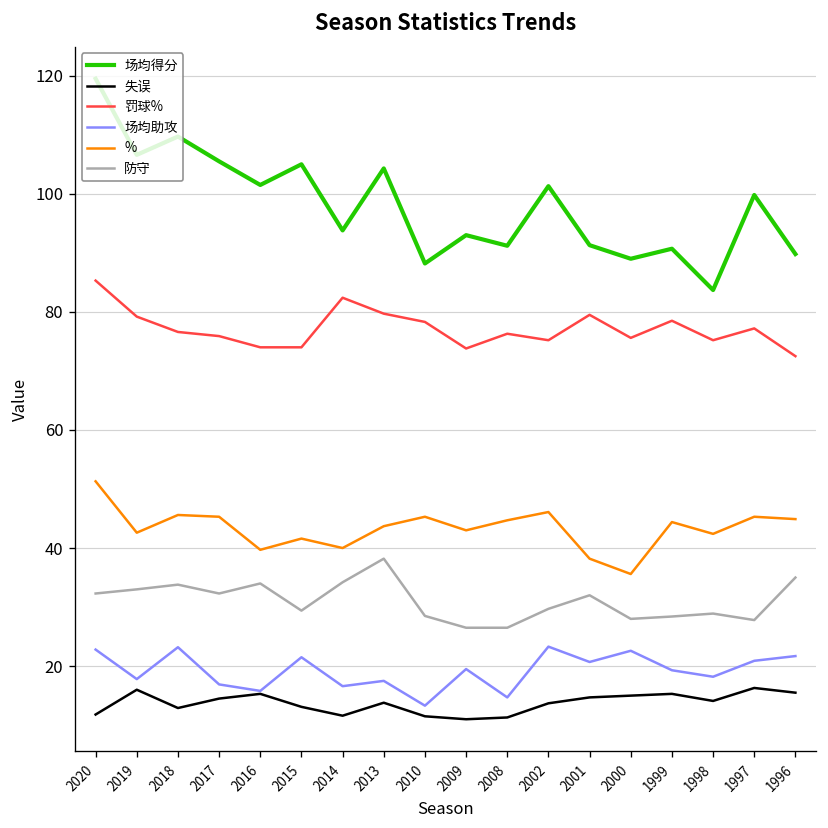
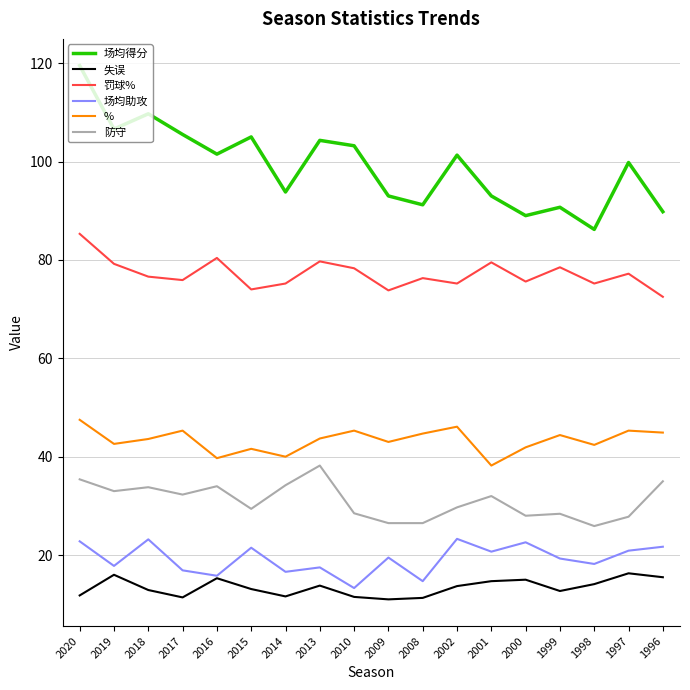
%, 2020: 51 -> 48
防守, 2020: 32 -> 35
%, 2018: 46 -> 44
失误, 2017: 15 -> 11
罚球%, 2016: 74 -> 80
罚球%, 2014: 82 -> 75
场均得分, 2010: 88 -> 103
场均得分, 2001: 91 -> 93
%, 2000: 36 -> 42
失误, 1999: 15 -> 13
场均得分, 1998: 84 -> 86
防守, 1998: 29 -> 26
